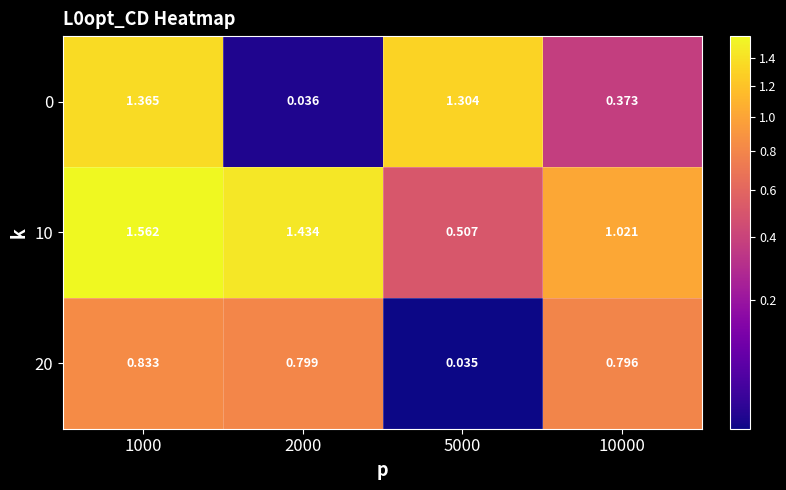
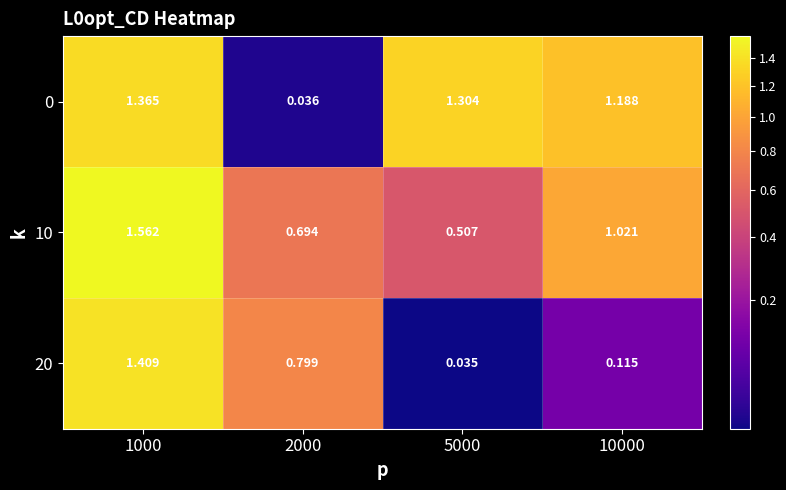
0, 10000: 0.373 -> 1.188
10, 2000: 1.434 -> 0.694
20, 1000: 0.833 -> 1.409
20, 10000: 0.796 -> 0.115
